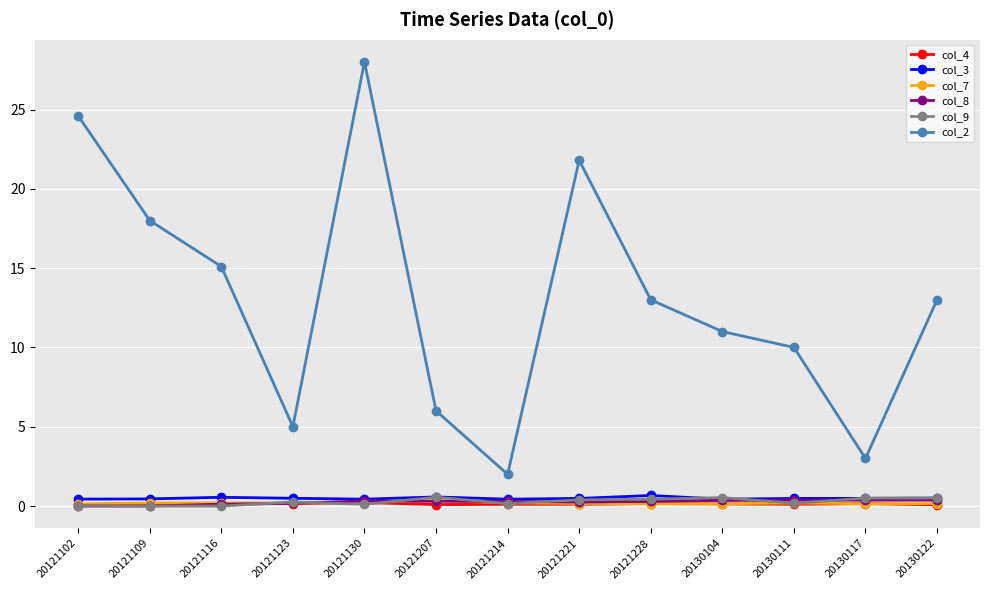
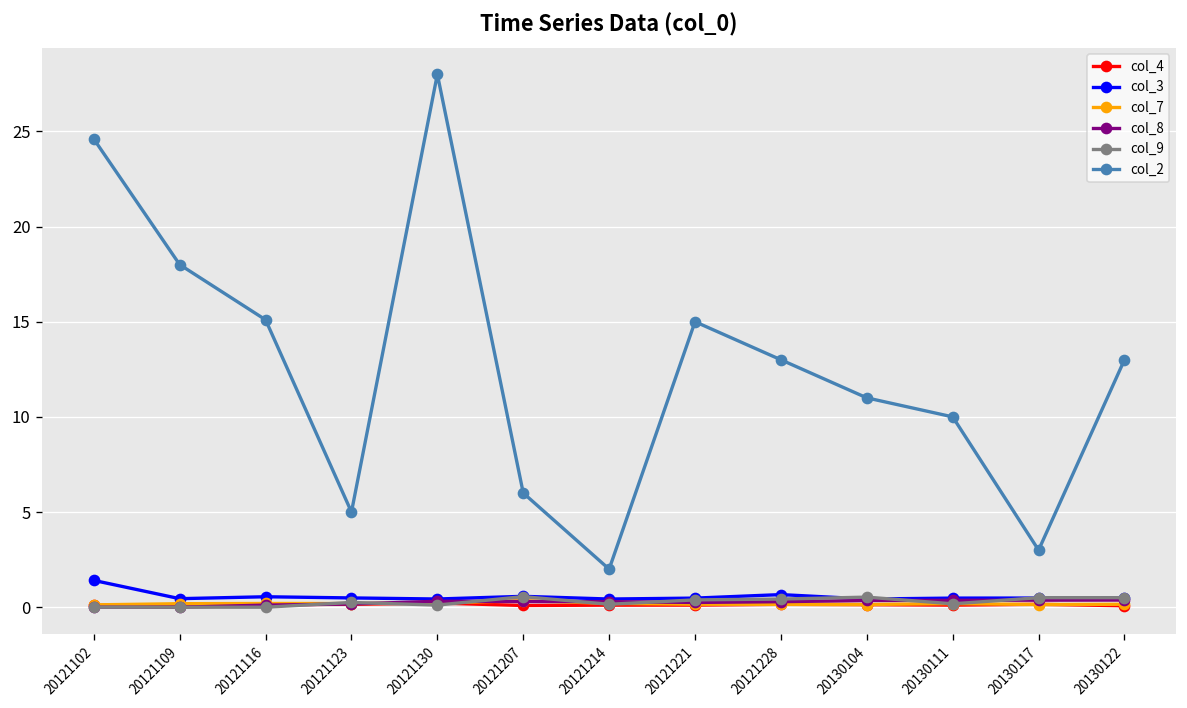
col_3, 20121102: 0.4 -> 1.4
col_2, 20121221: 21.8 -> 15.0
